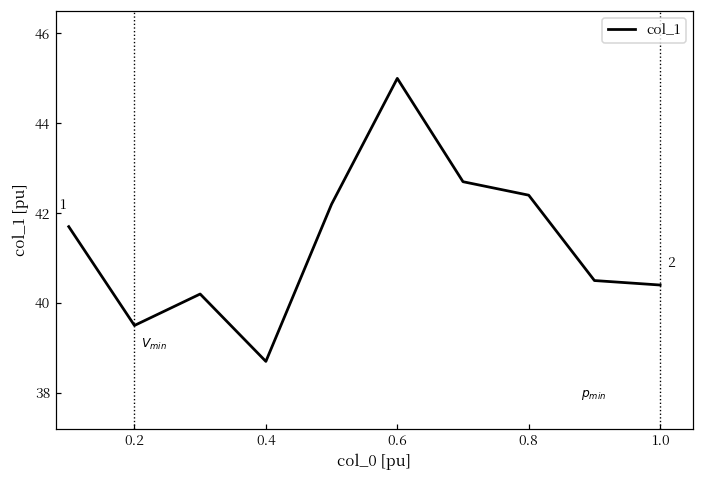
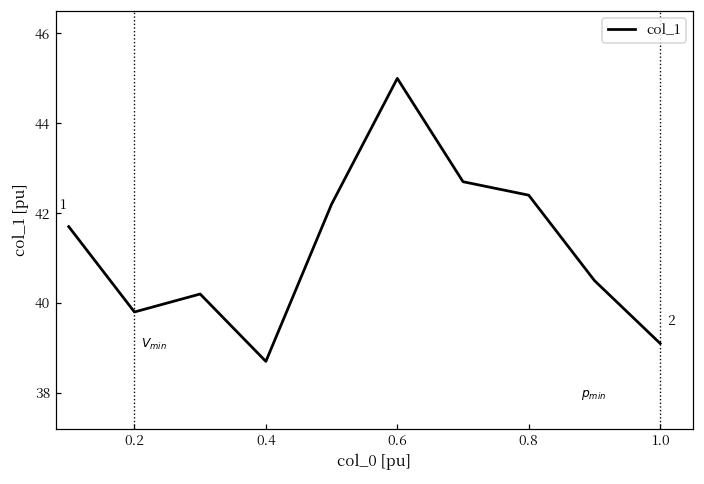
0.2: 39.5 -> 39.8
1.0: 40.4 -> 39.1
